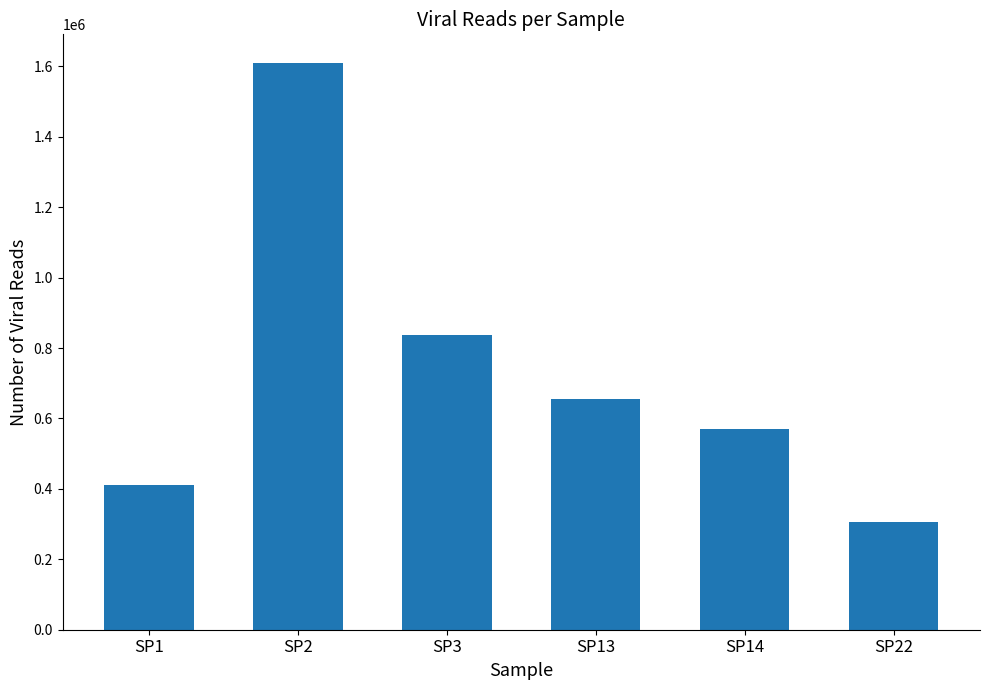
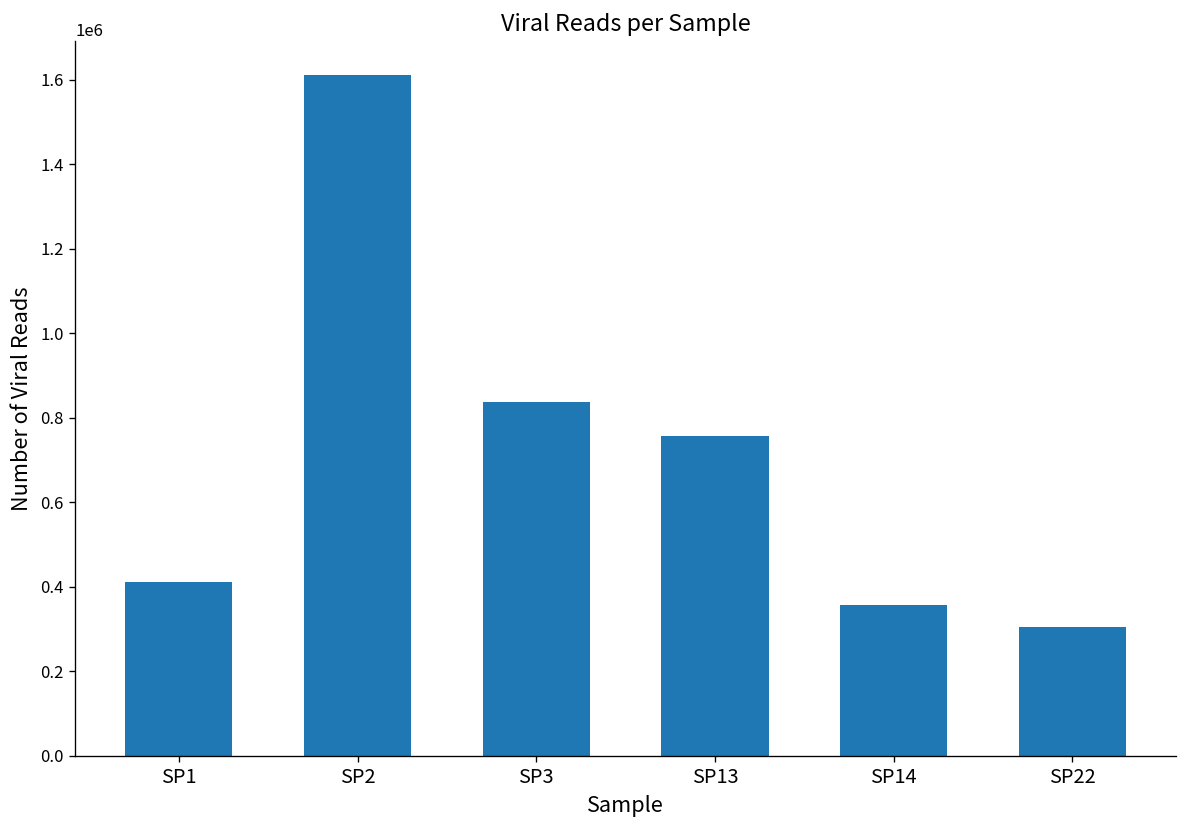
SP13: 660000 -> 760000
SP14: 570000 -> 360000
